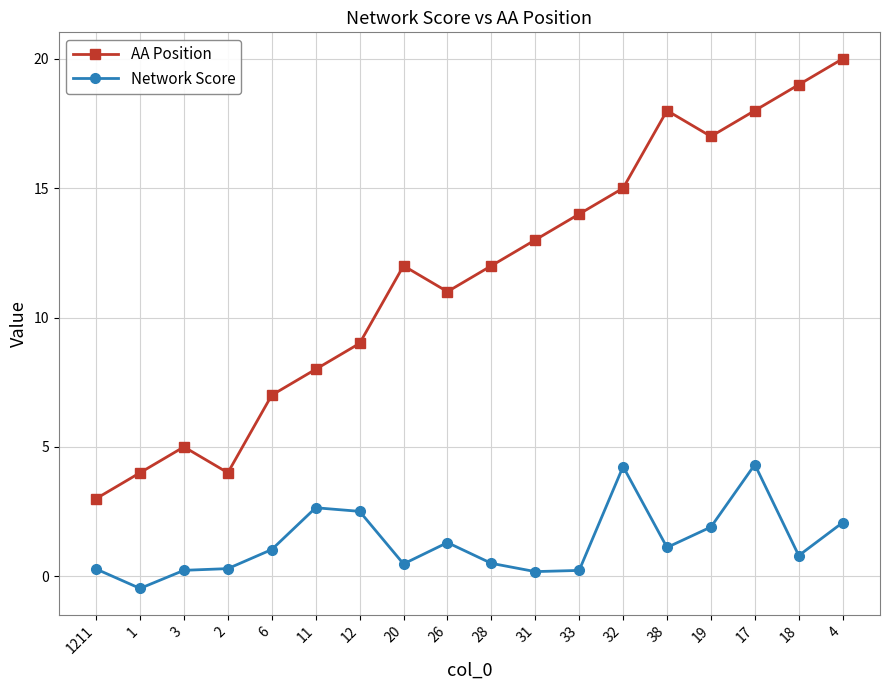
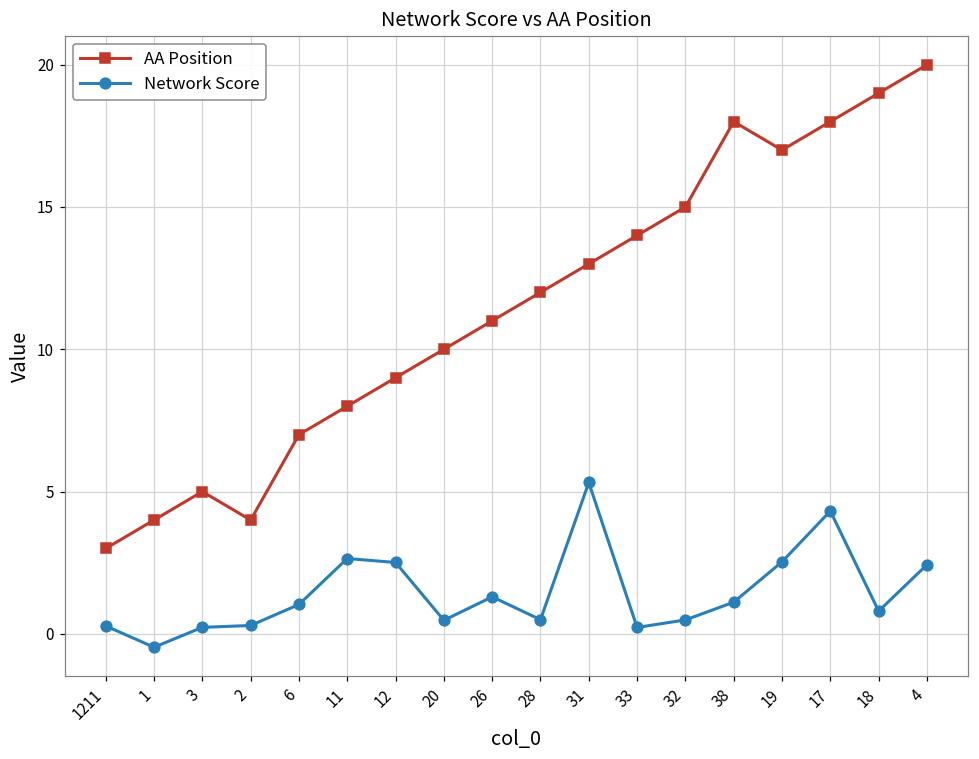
AA Position, 20: 12 -> 10
Network Score, 31: 0.2 -> 5.3
Network Score, 32: 4.2 -> 0.5
Network Score, 19: 1.9 -> 2.5
Network Score, 4: 2.1 -> 2.4
